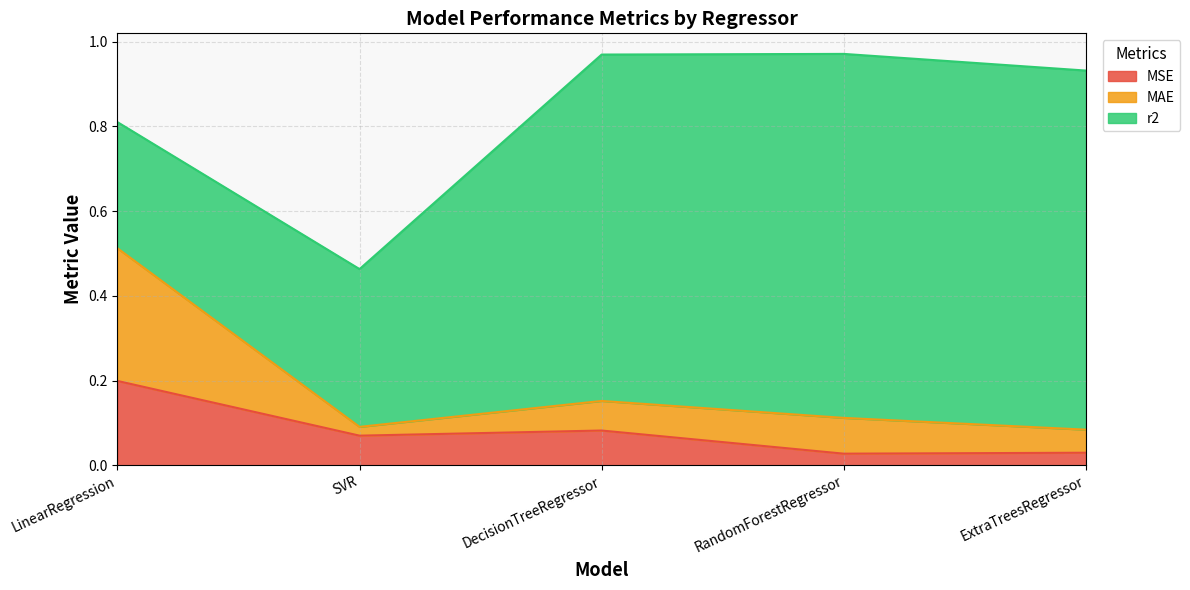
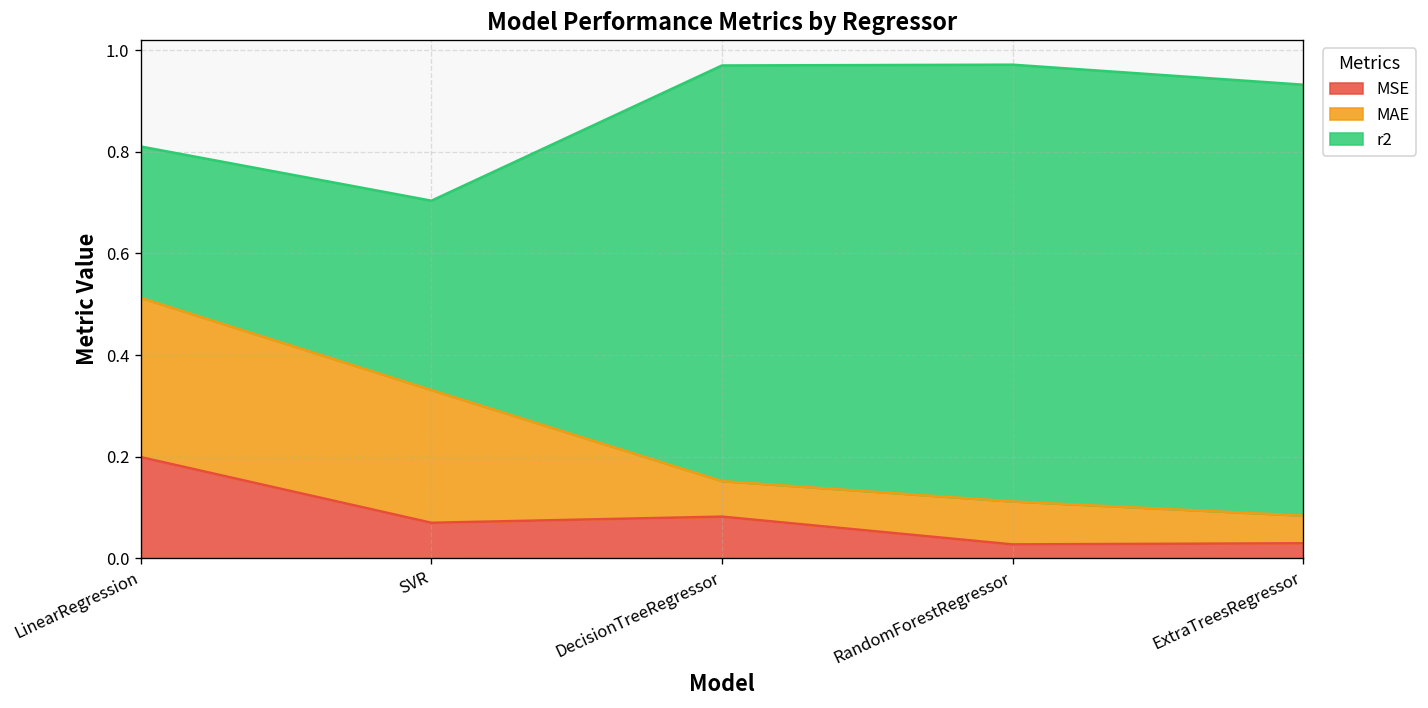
MAE, SVR: 0.02 -> 0.26
